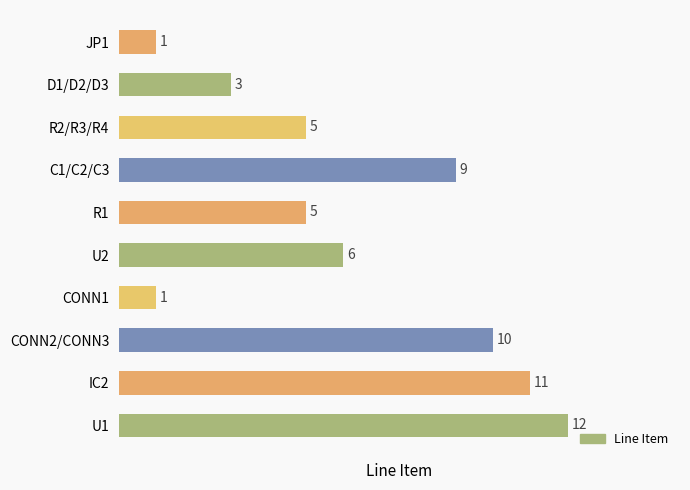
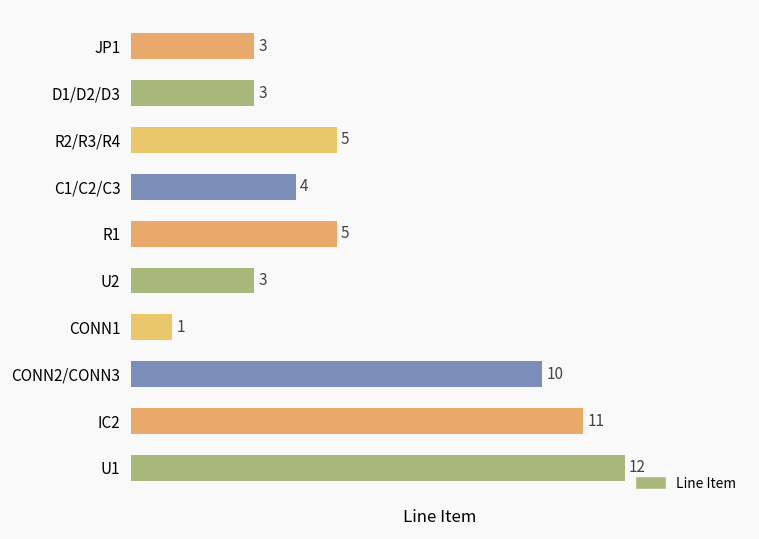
JP1: 1 -> 3
C1/C2/C3: 9 -> 4
U2: 6 -> 3
